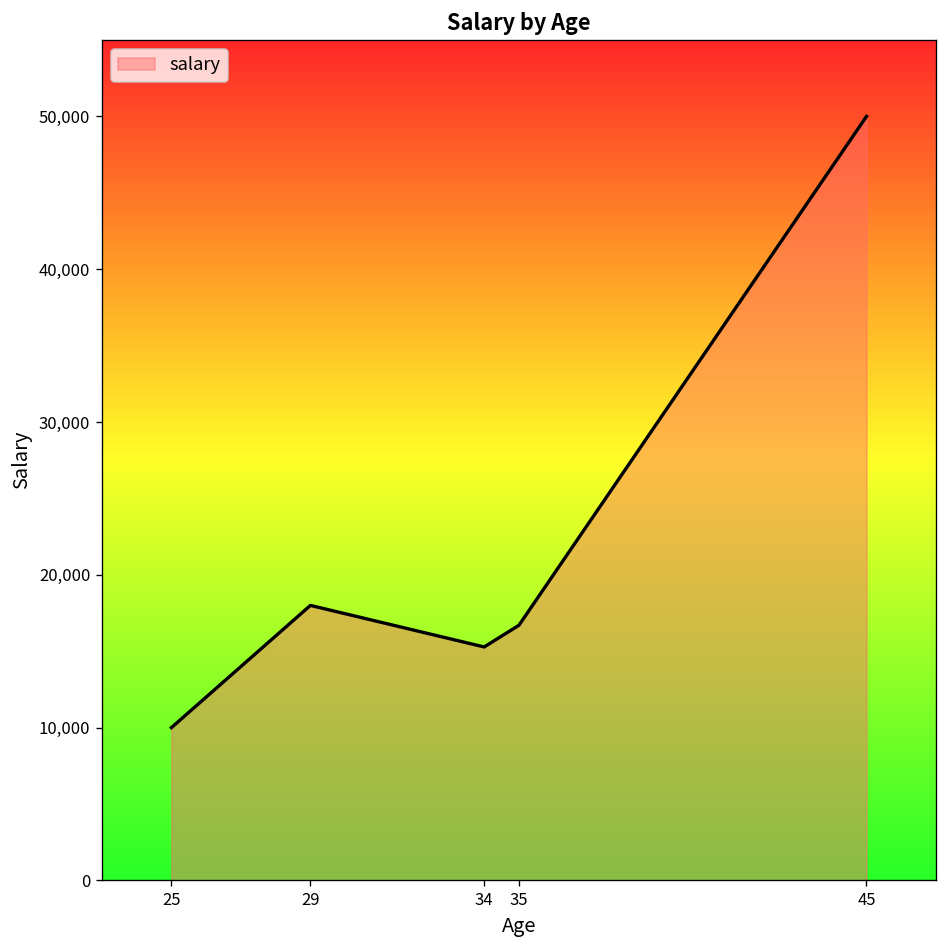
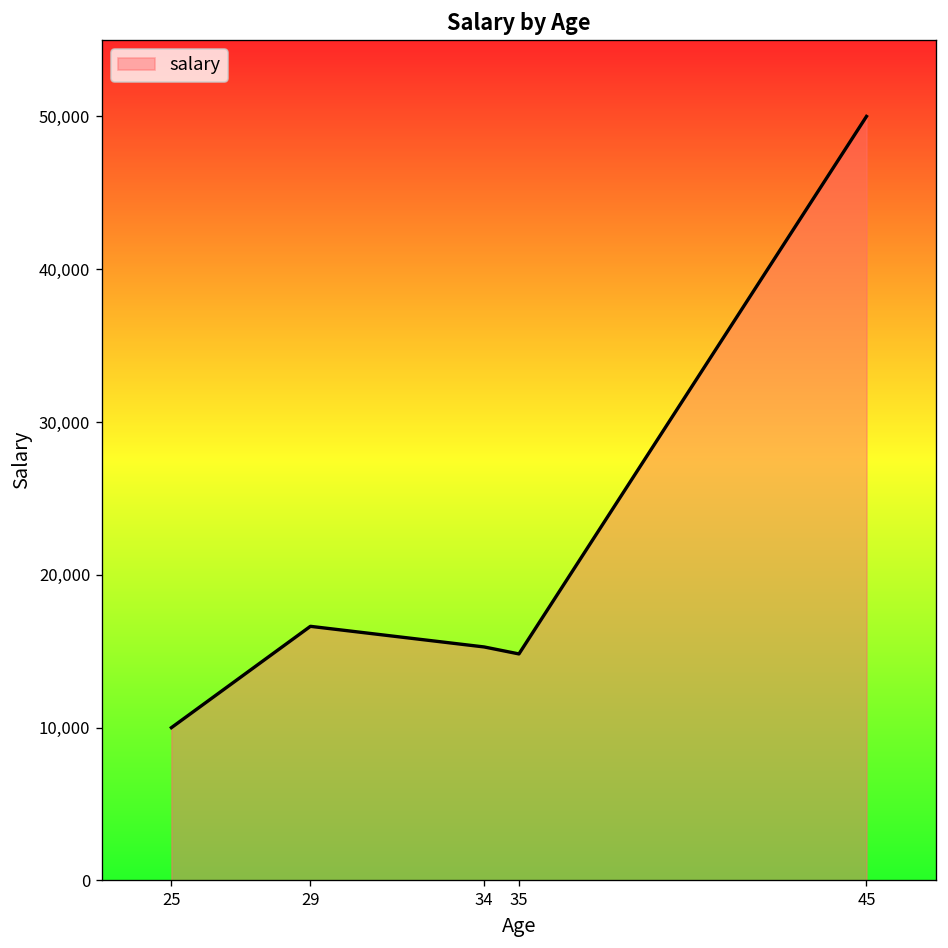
29: 18,000 -> 16,600
35: 16,700 -> 14,800
